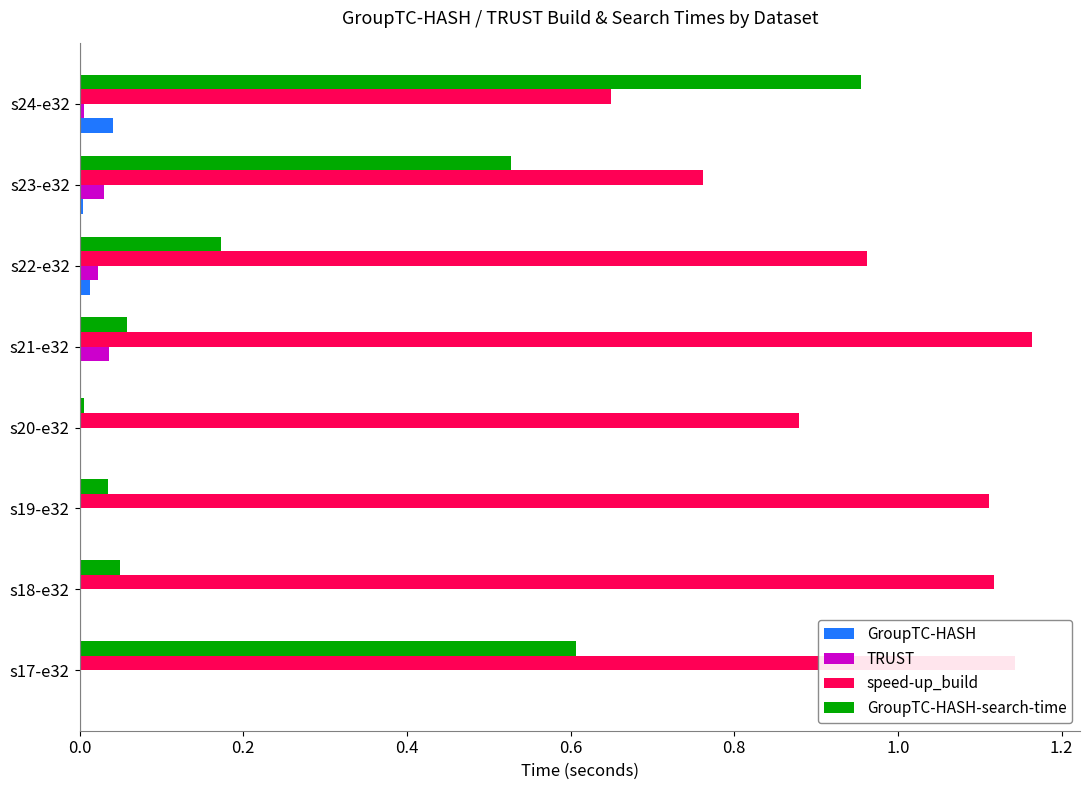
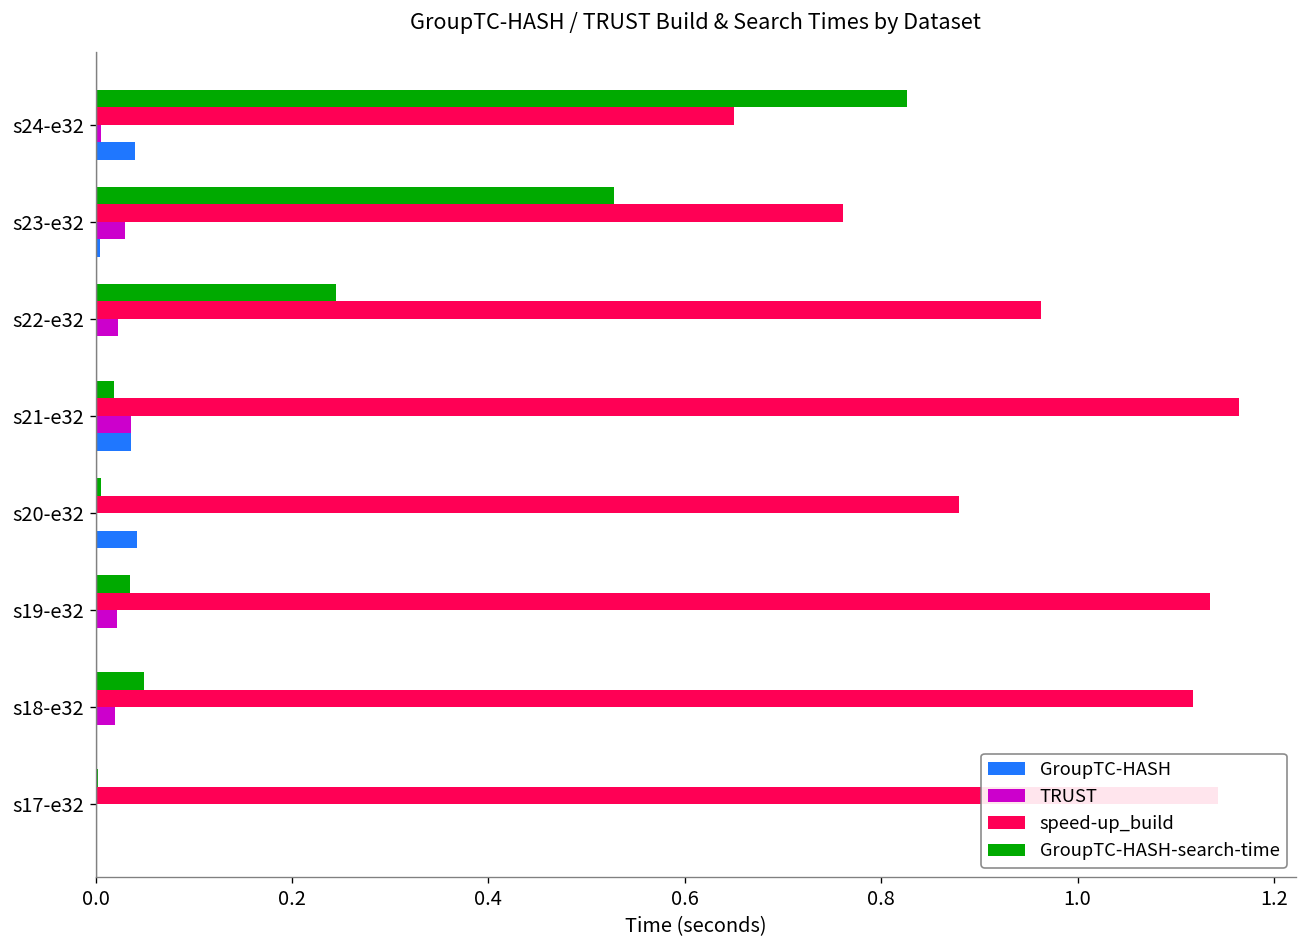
GroupTC-HASH-search-time, s24-e32: 0.96 -> 0.83
GroupTC-HASH-search-time, s22-e32: 0.17 -> 0.24
GroupTC-HASH, s22-e32: 0.01 -> 0.00
GroupTC-HASH-search-time, s21-e32: 0.06 -> 0.02
GroupTC-HASH, s21-e32: 0.00 -> 0.04
GroupTC-HASH, s20-e32: 0.00 -> 0.04
speed-up_build, s19-e32: 1.11 -> 1.13
TRUST, s19-e32: 0.00 -> 0.02
TRUST, s18-e32: 0.00 -> 0.02
GroupTC-HASH-search-time, s17-e32: 0.61 -> 0.00
